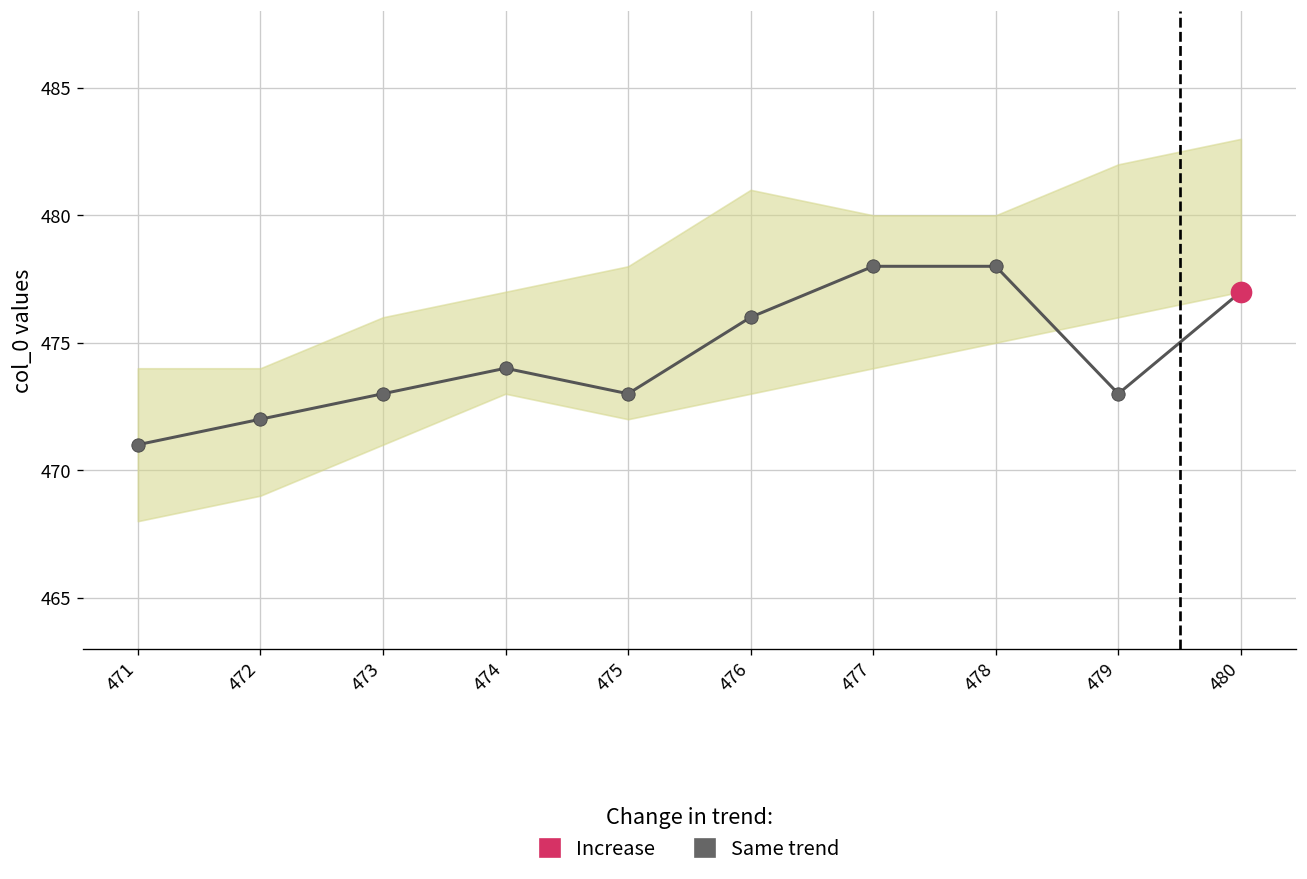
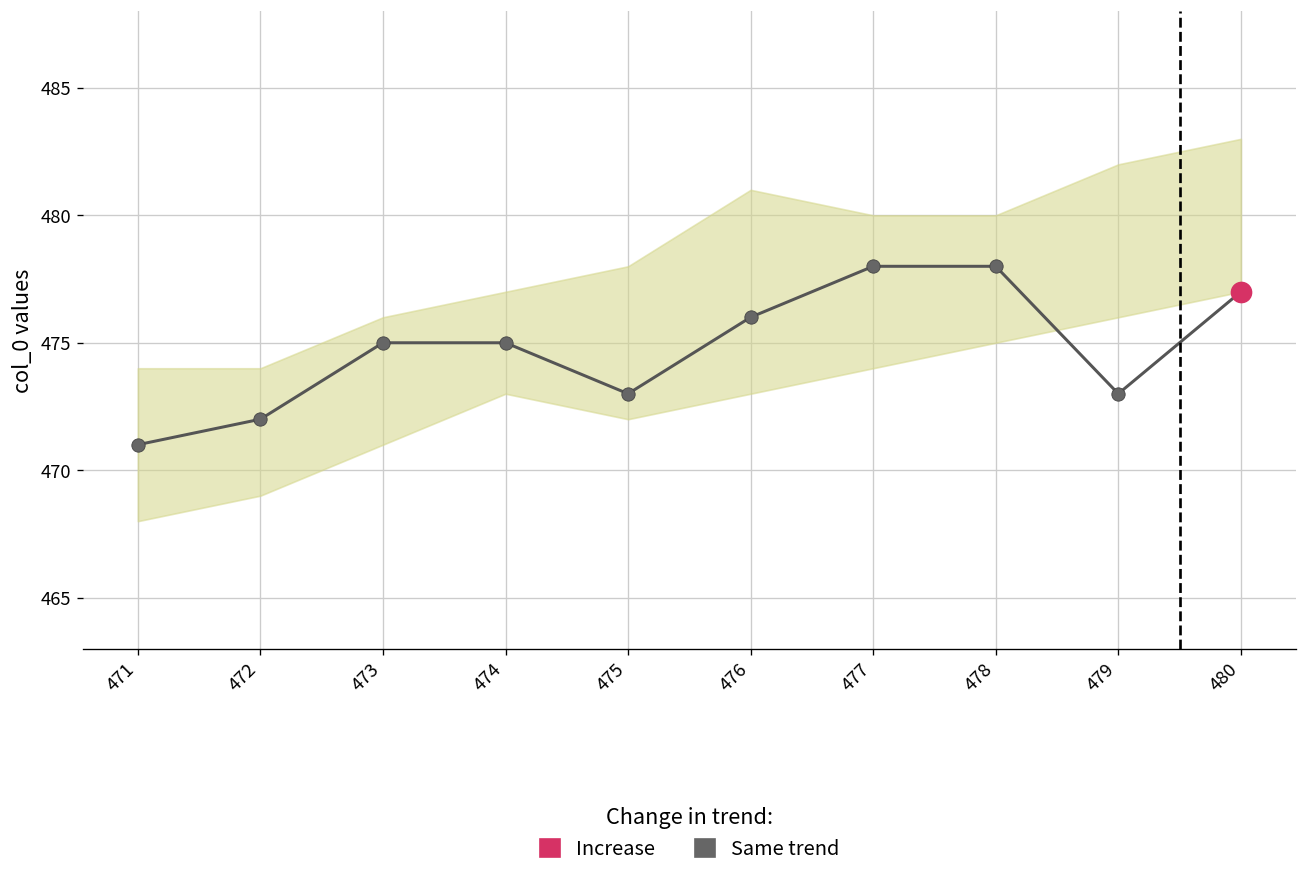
Same trend, 473: 473 -> 475
Same trend, 474: 474 -> 475
